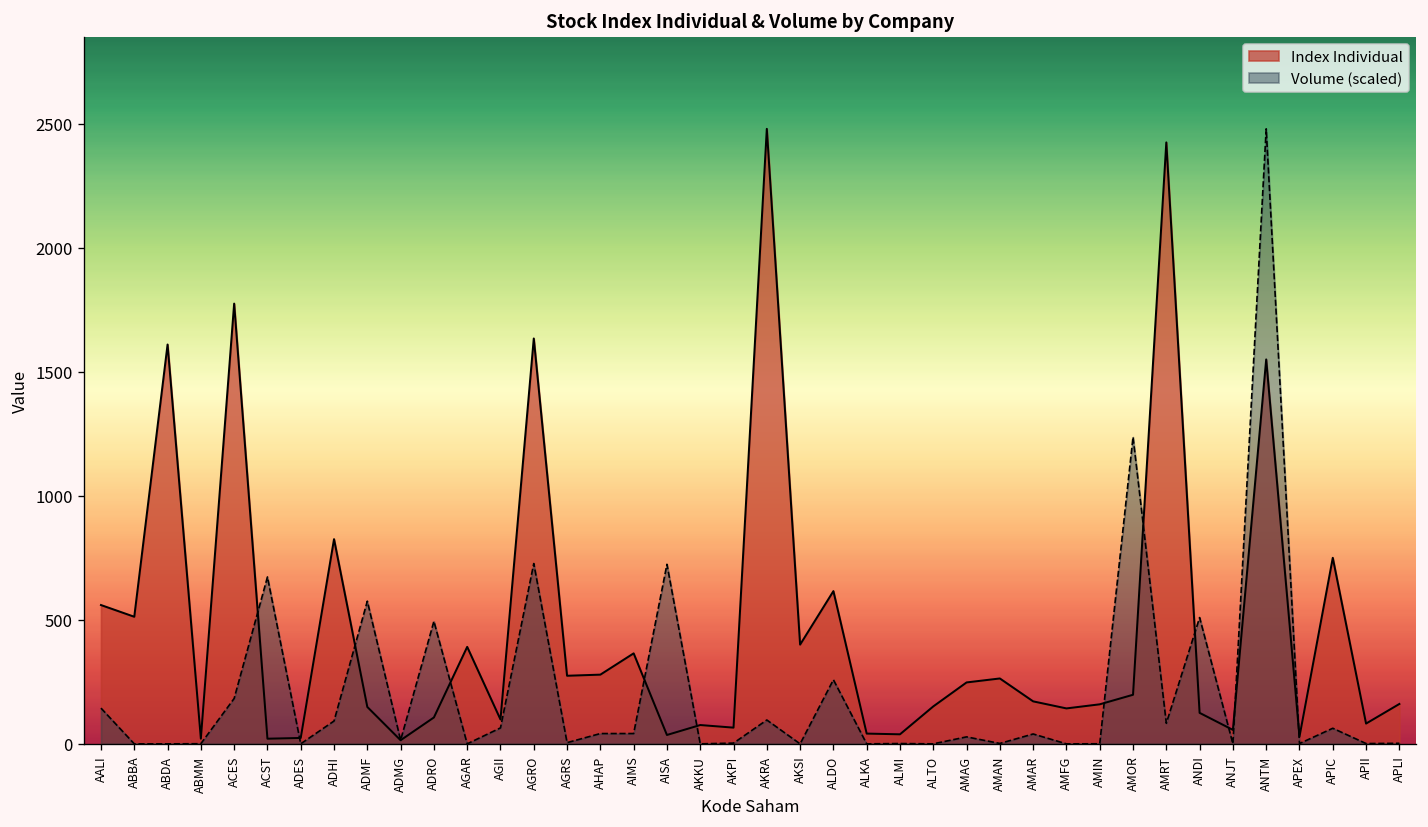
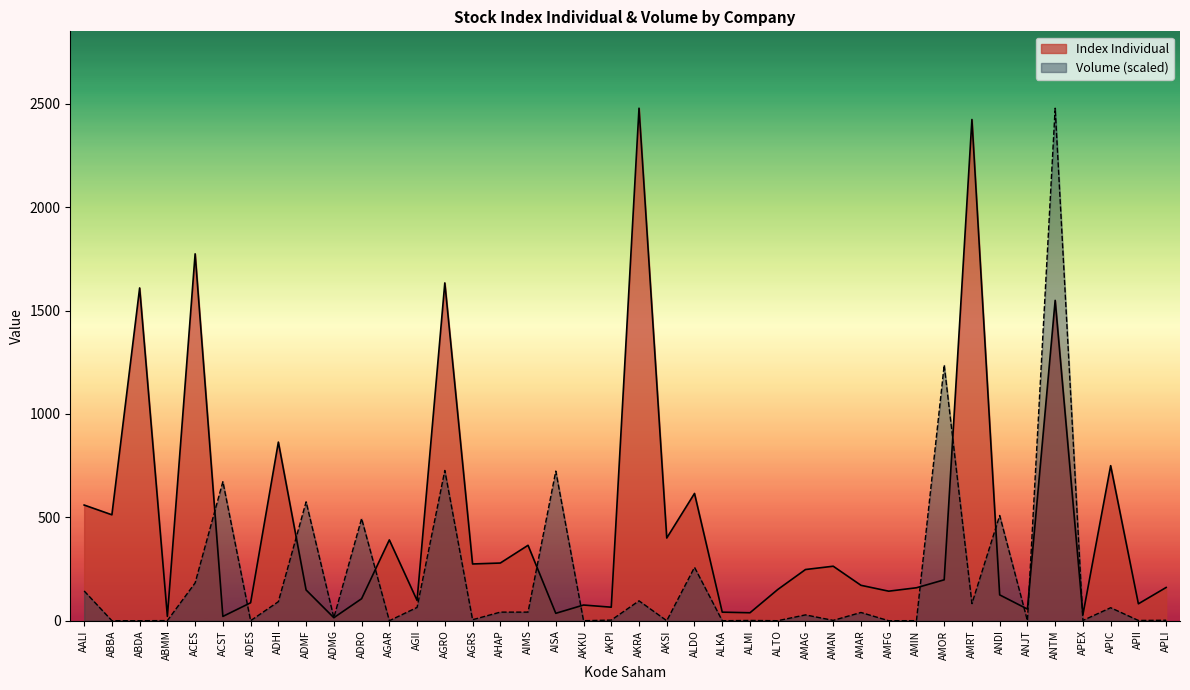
Index Individual, ADES: 20 -> 90
Index Individual, ADHI: 830 -> 860
